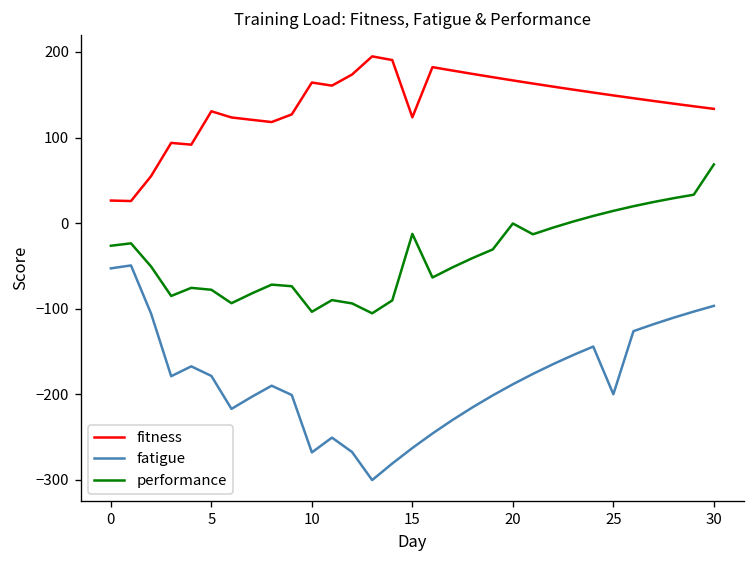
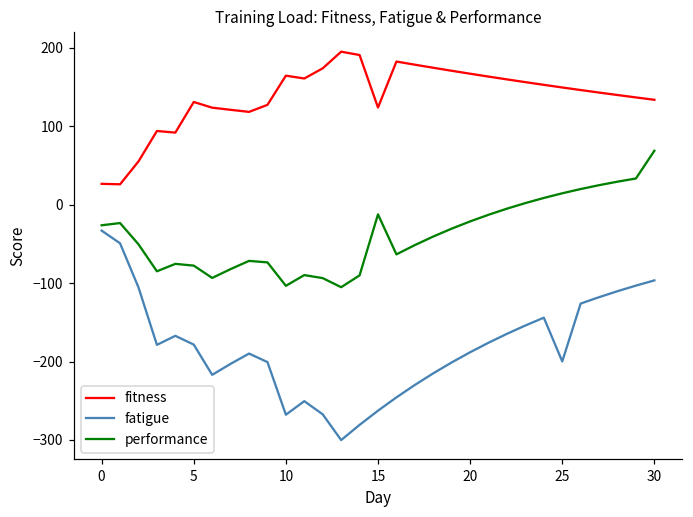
fatigue, 0: -50 -> -30
performance, 20: 0 -> -20
